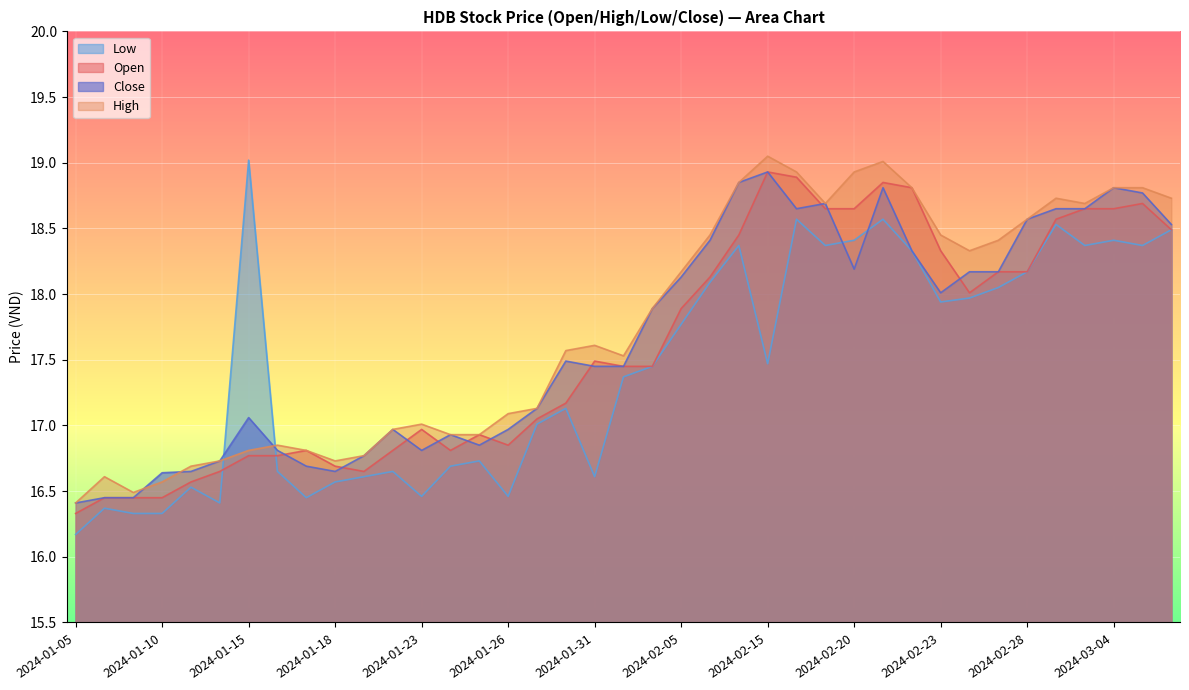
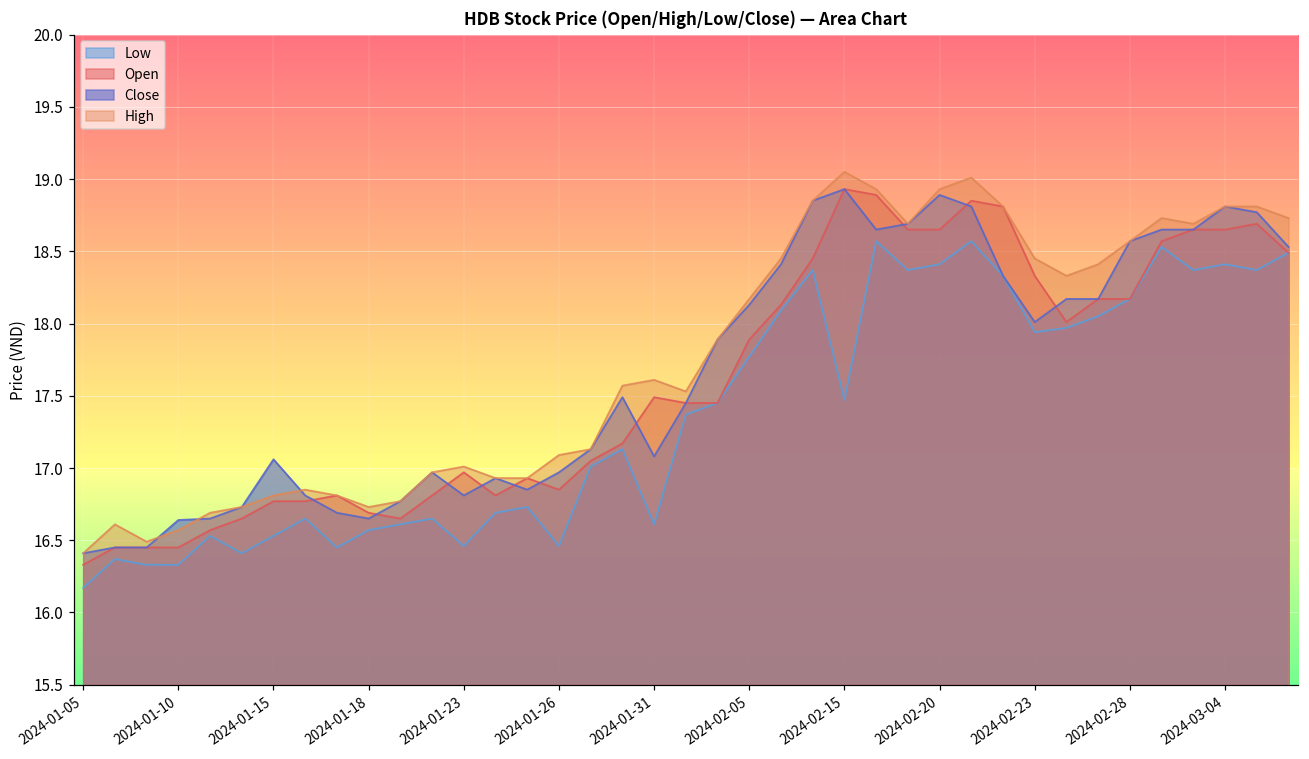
Low, 2024-01-15: 19.02 -> 16.53
Close, 2024-01-31: 17.45 -> 17.08
Close, 2024-02-20: 18.19 -> 18.89
